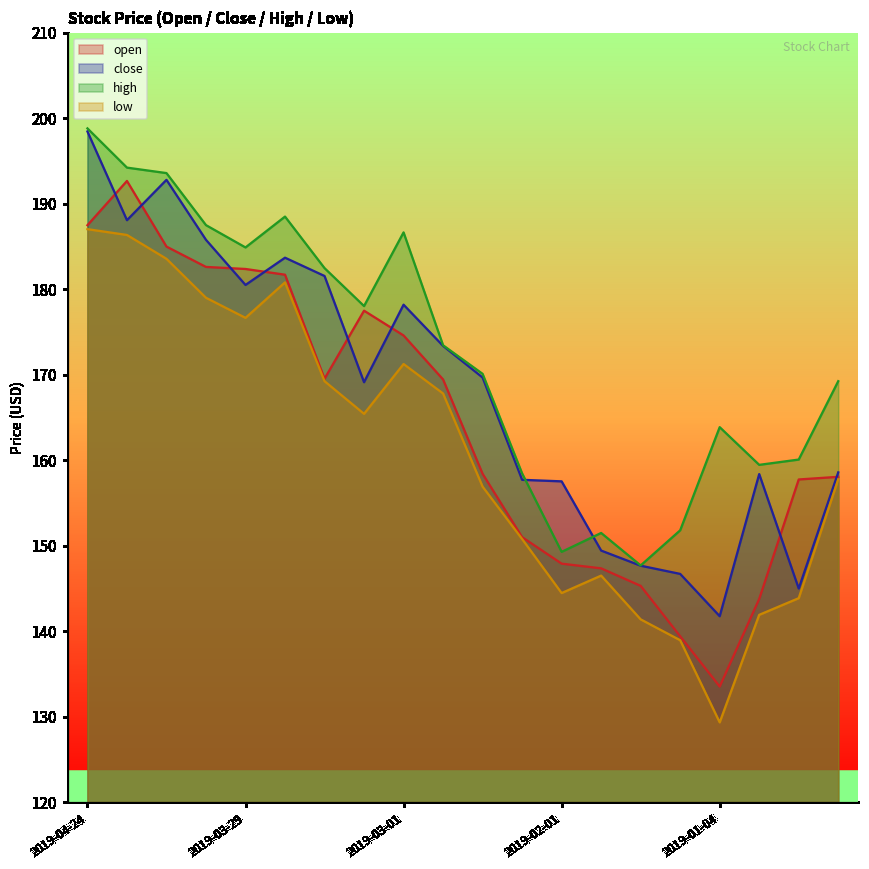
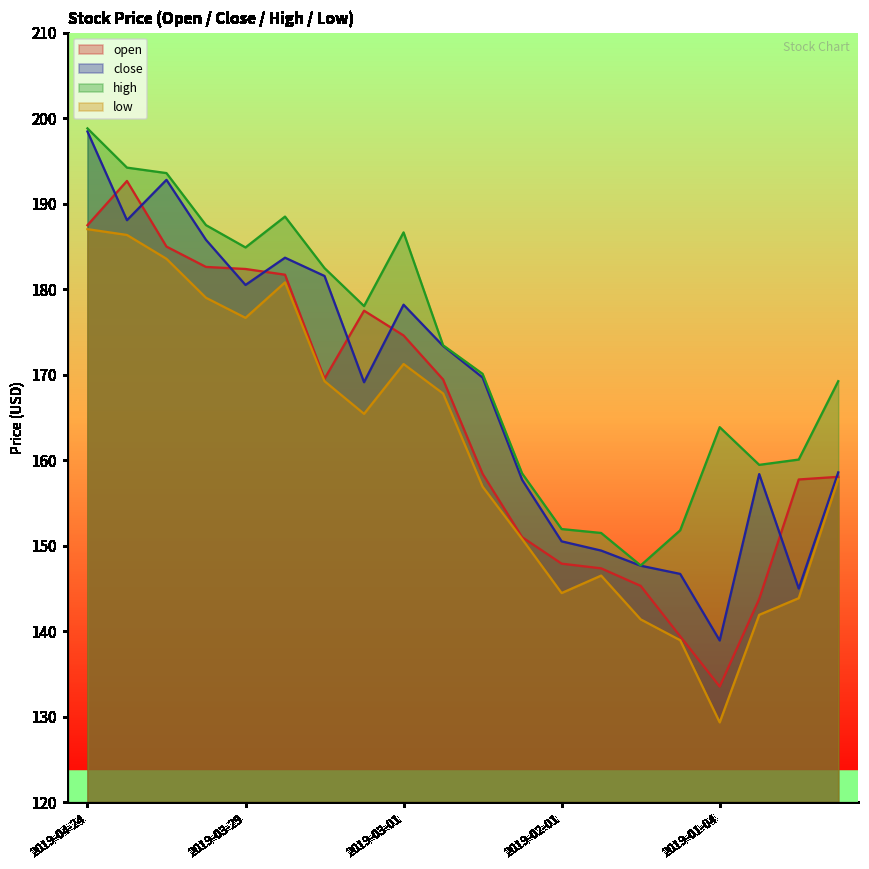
close, 2019-02-01: 158 -> 151
high, 2019-02-01: 149 -> 152
close, 2019-01-04: 142 -> 139
